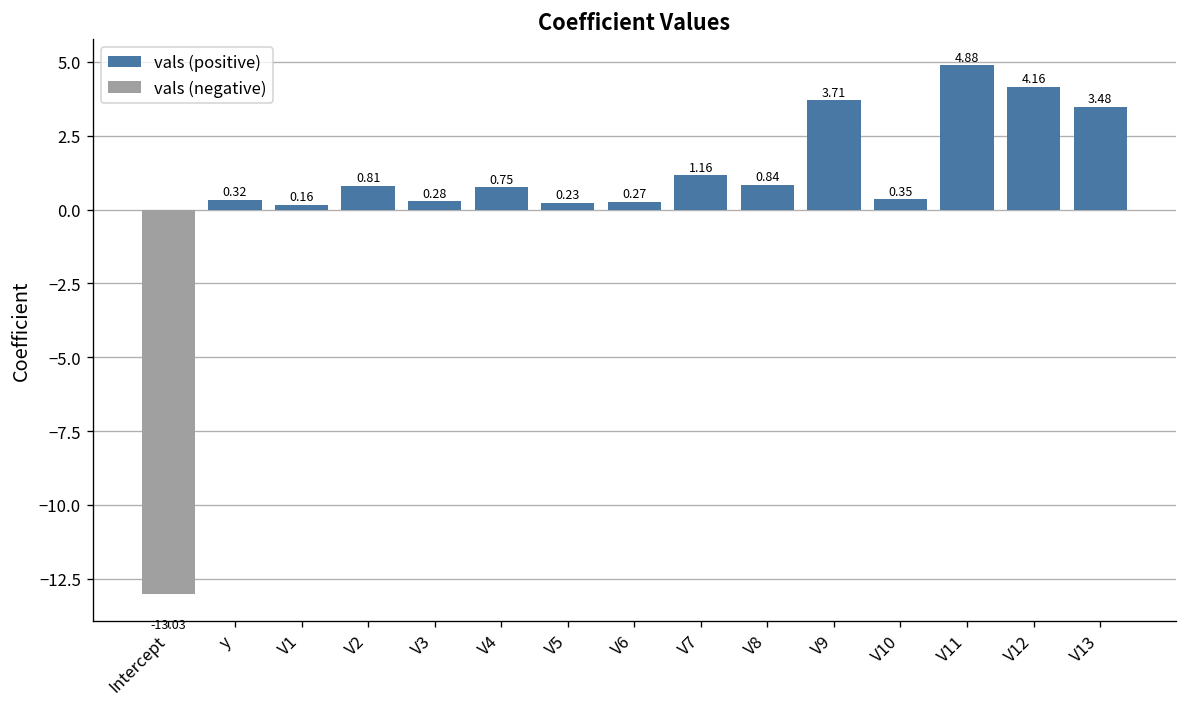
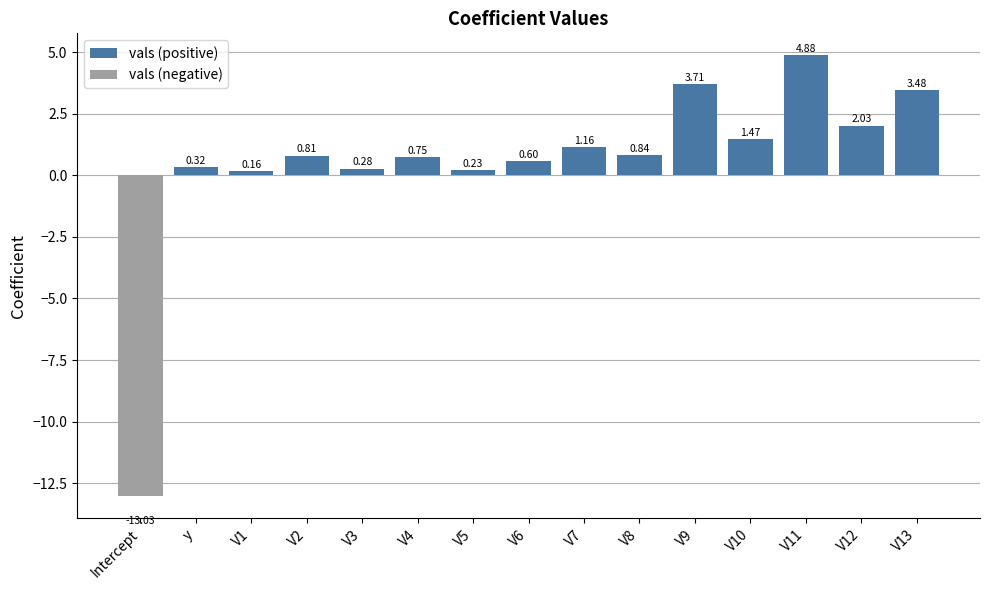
vals (positive), V6: 0.27 -> 0.60
vals (positive), V10: 0.35 -> 1.47
vals (positive), V12: 4.16 -> 2.03
